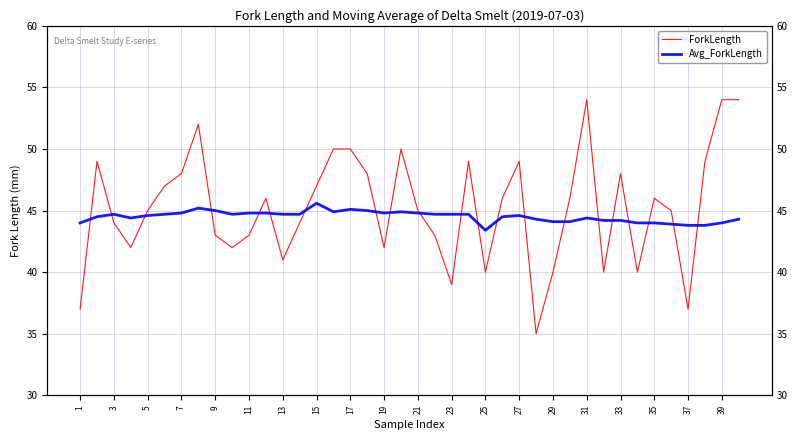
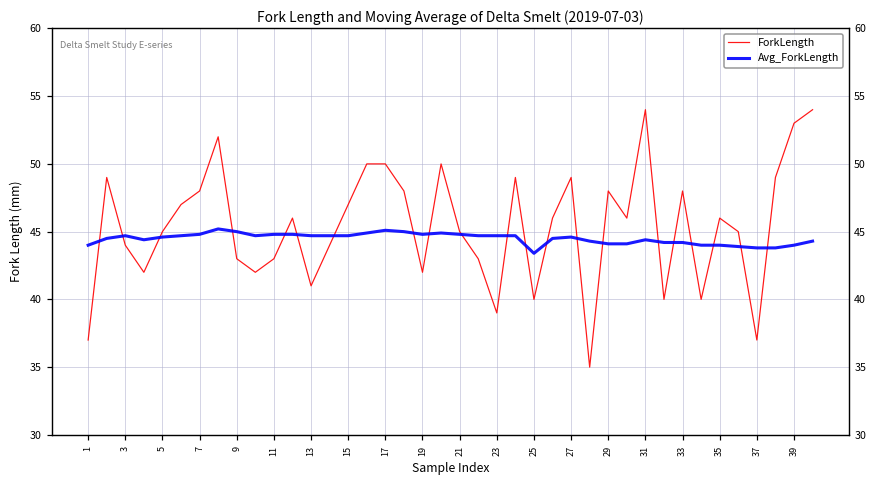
Avg_ForkLength, 15: 45.6 -> 44.7
ForkLength, 29: 40 -> 48
ForkLength, 39: 54 -> 53
